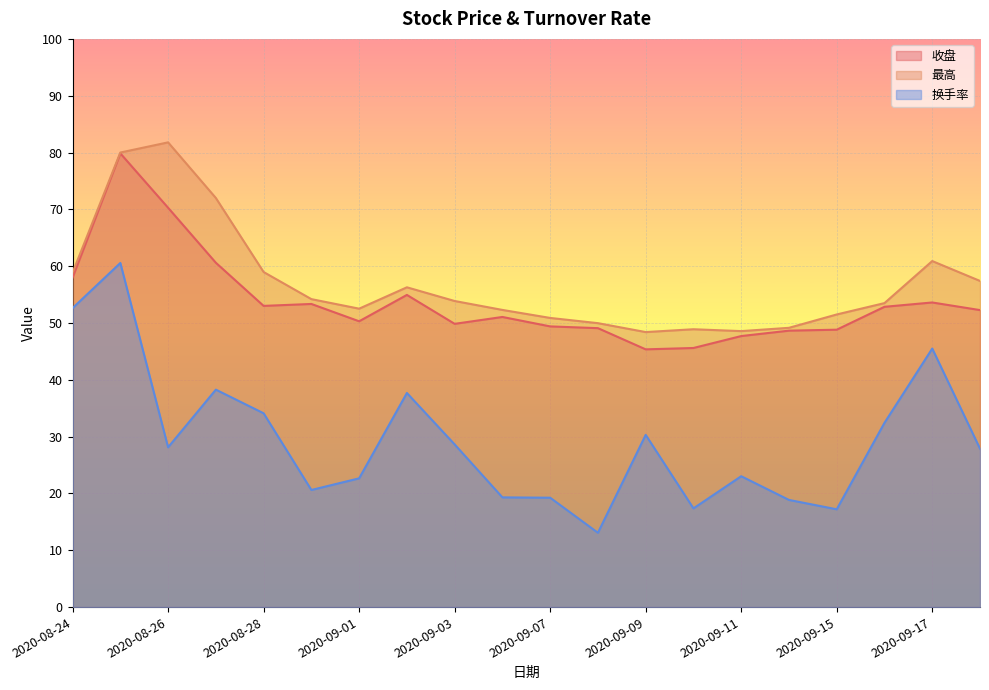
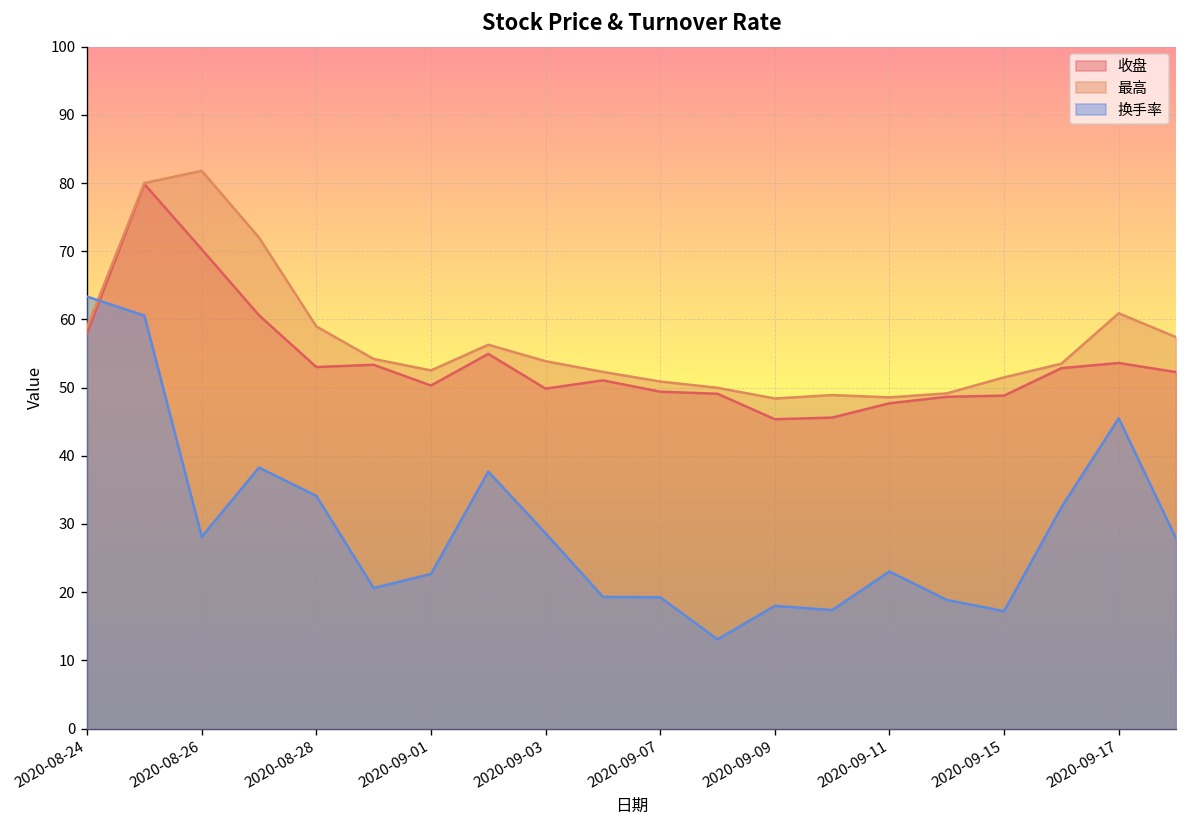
换手率, 2020-08-24: 53 -> 63
换手率, 2020-09-09: 30 -> 18
